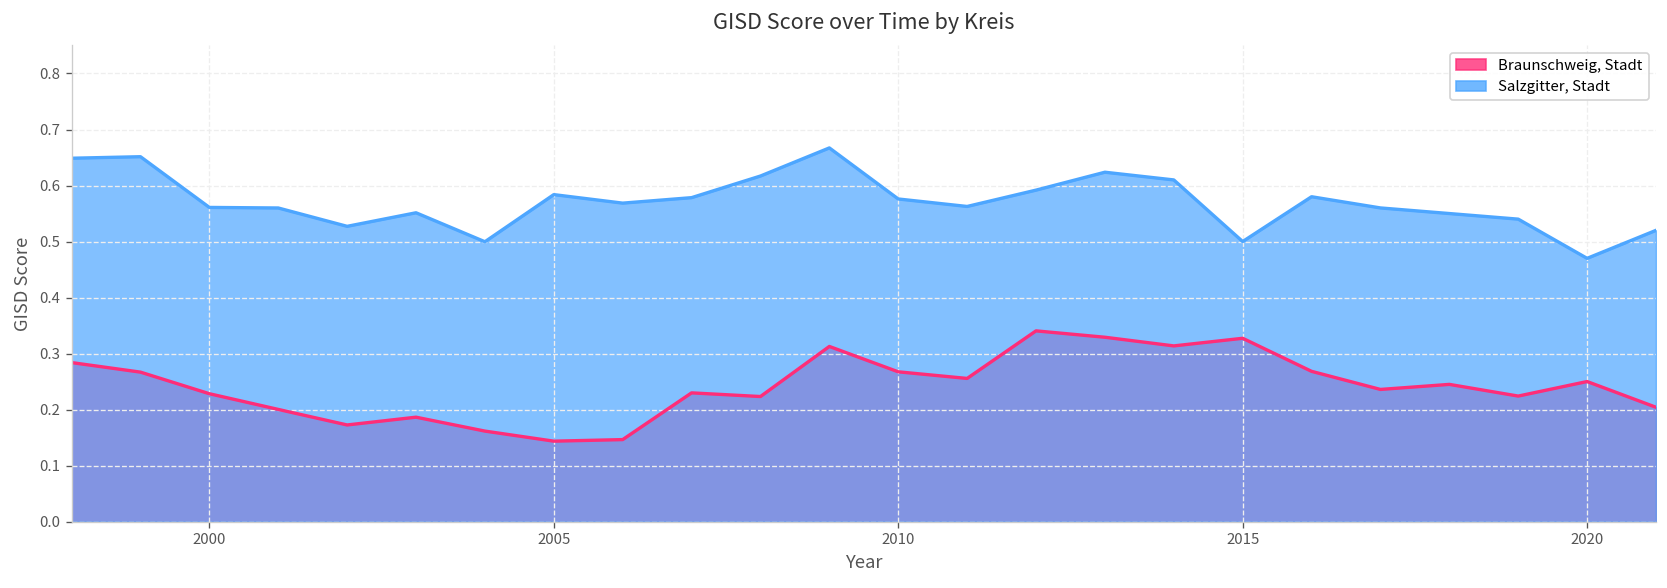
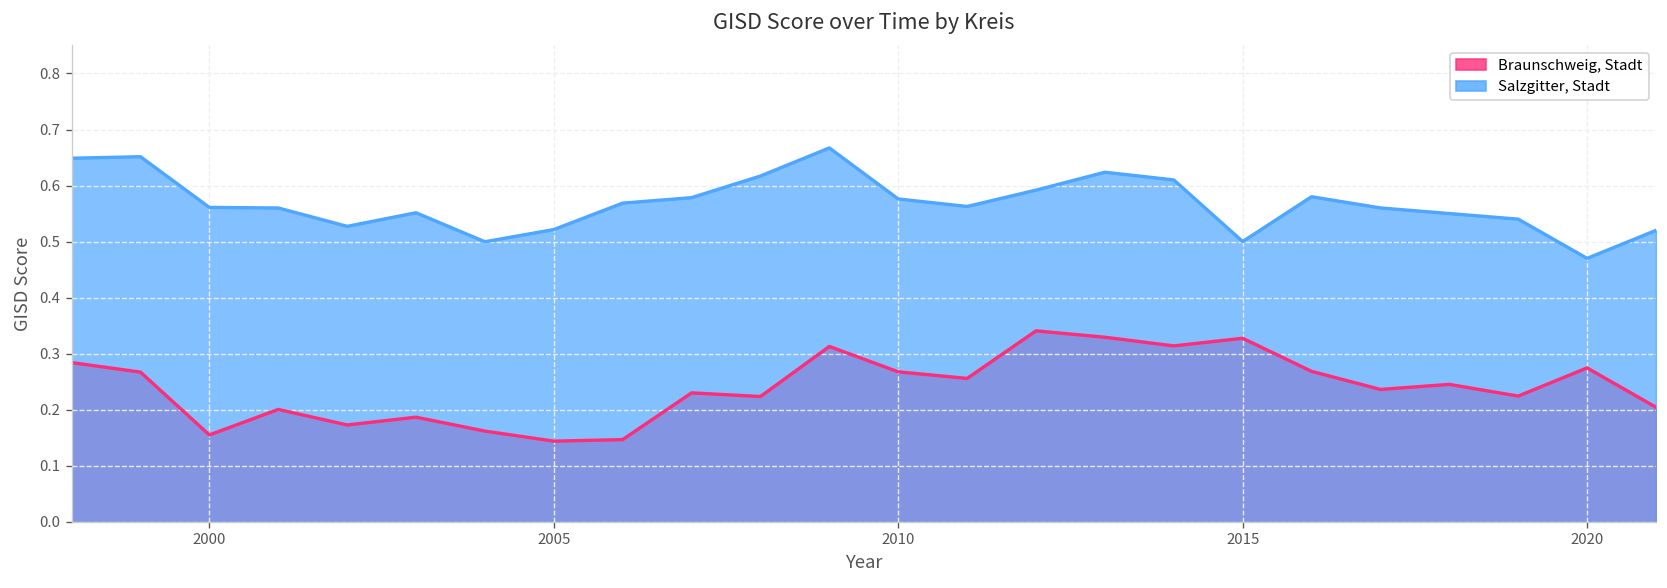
Braunschweig, Stadt, 2000: 0.23 -> 0.15
Salzgitter, Stadt, 2005: 0.58 -> 0.52
Braunschweig, Stadt, 2020: 0.25 -> 0.27
